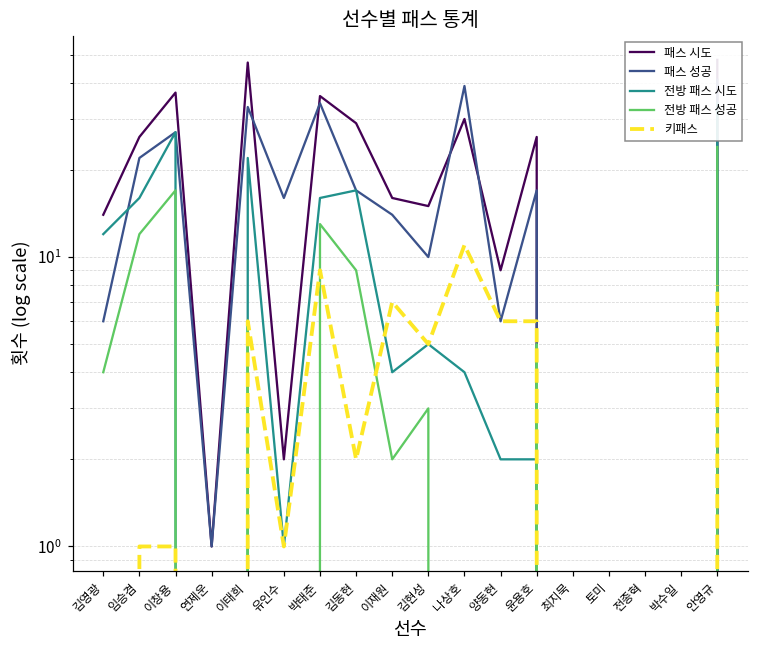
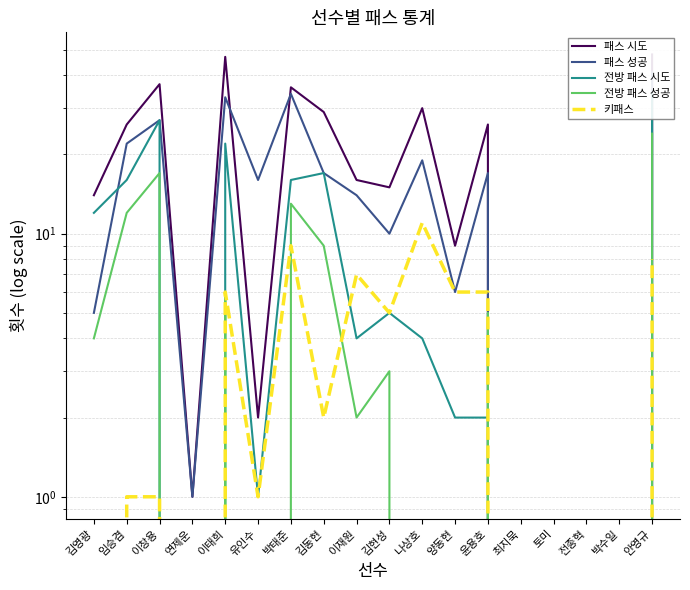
패스 성공, 김영광: 6 -> 5
패스 성공, 나상호: 39 -> 19
